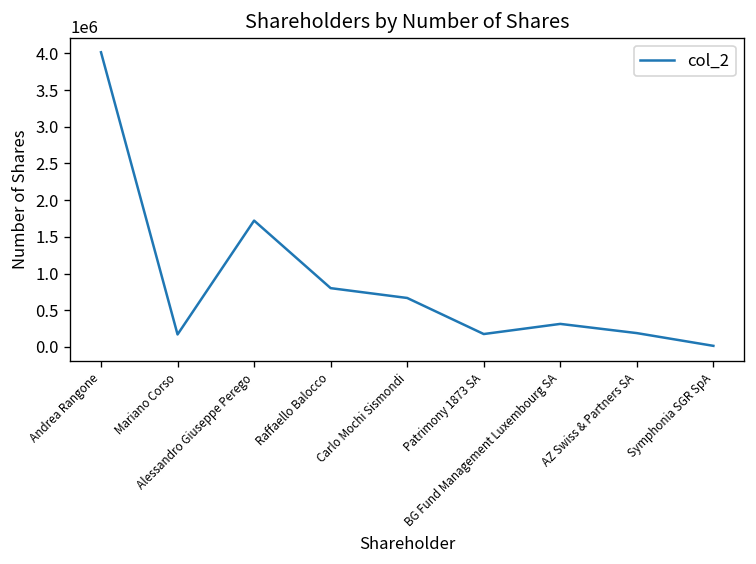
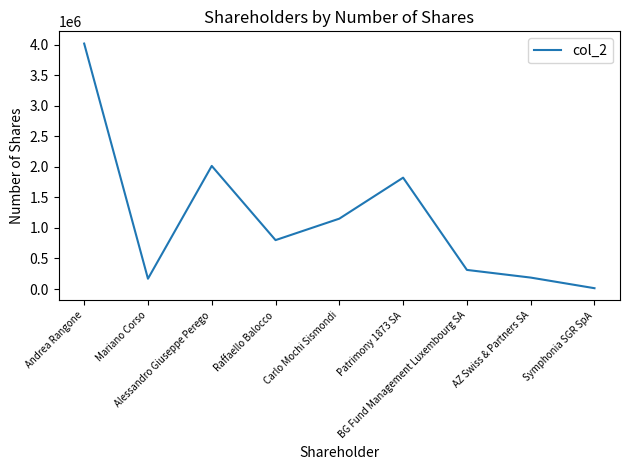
Alessandro Giuseppe Perego: 1700000 -> 2000000
Carlo Mochi Sismondi: 700000 -> 1200000
Patrimony 1873 SA: 200000 -> 1800000
